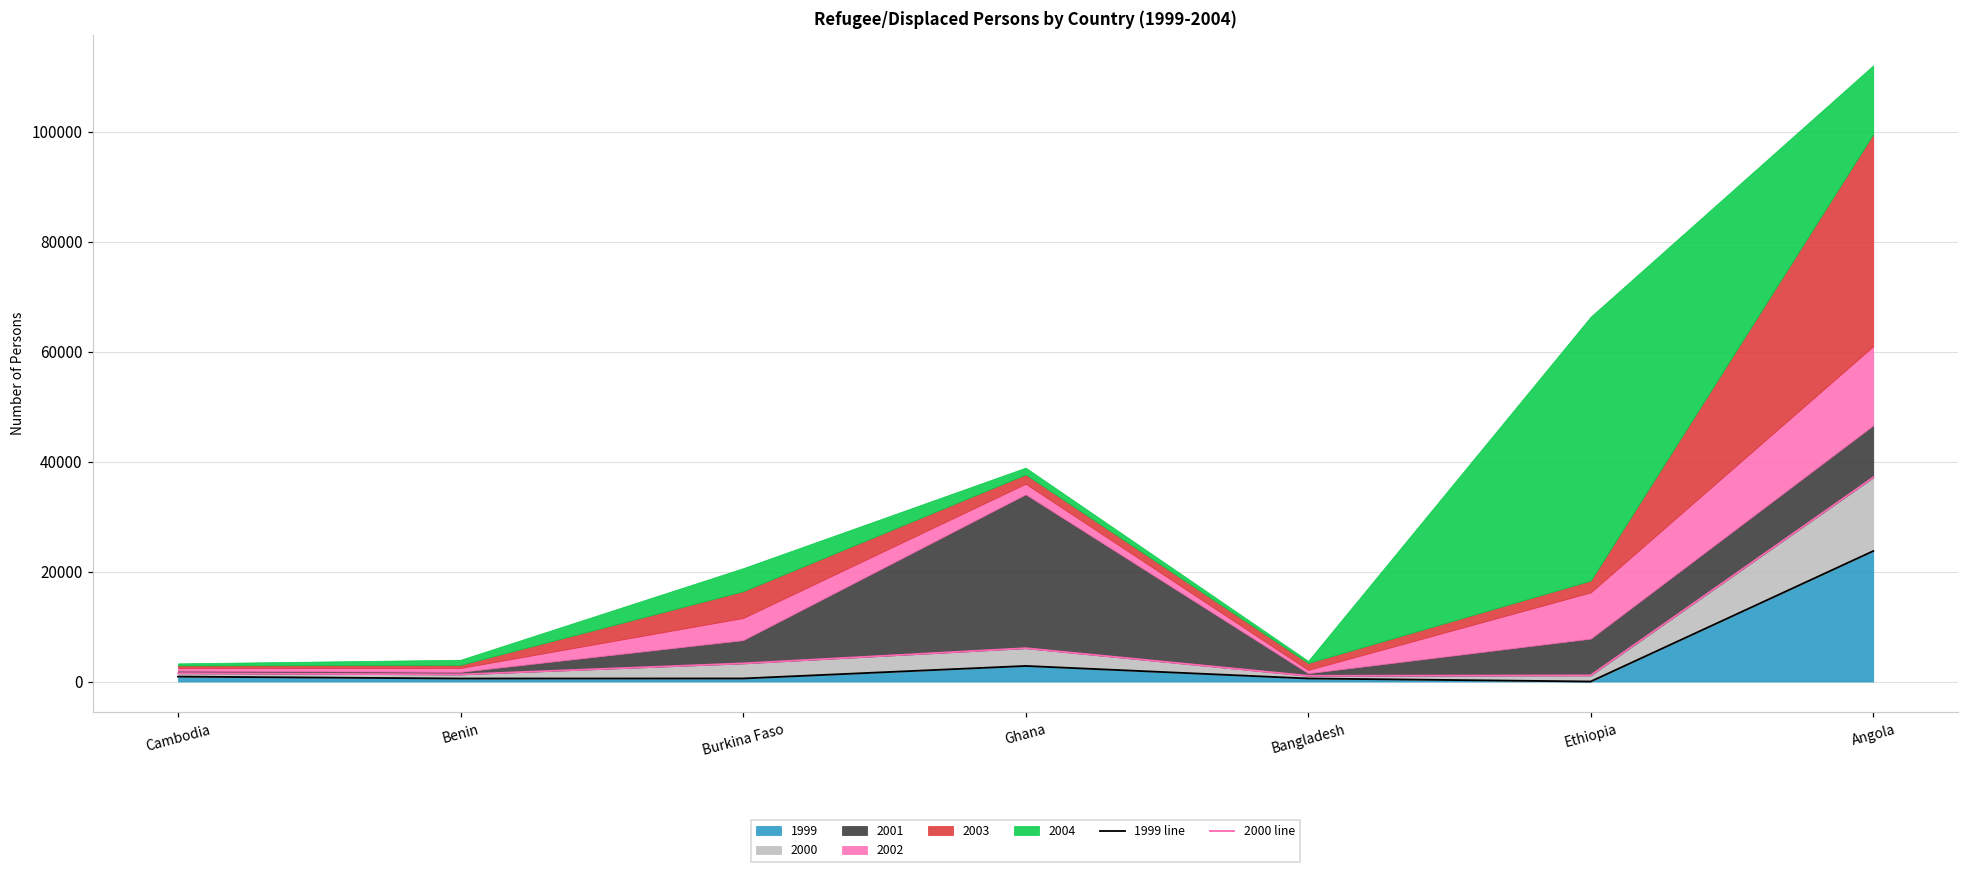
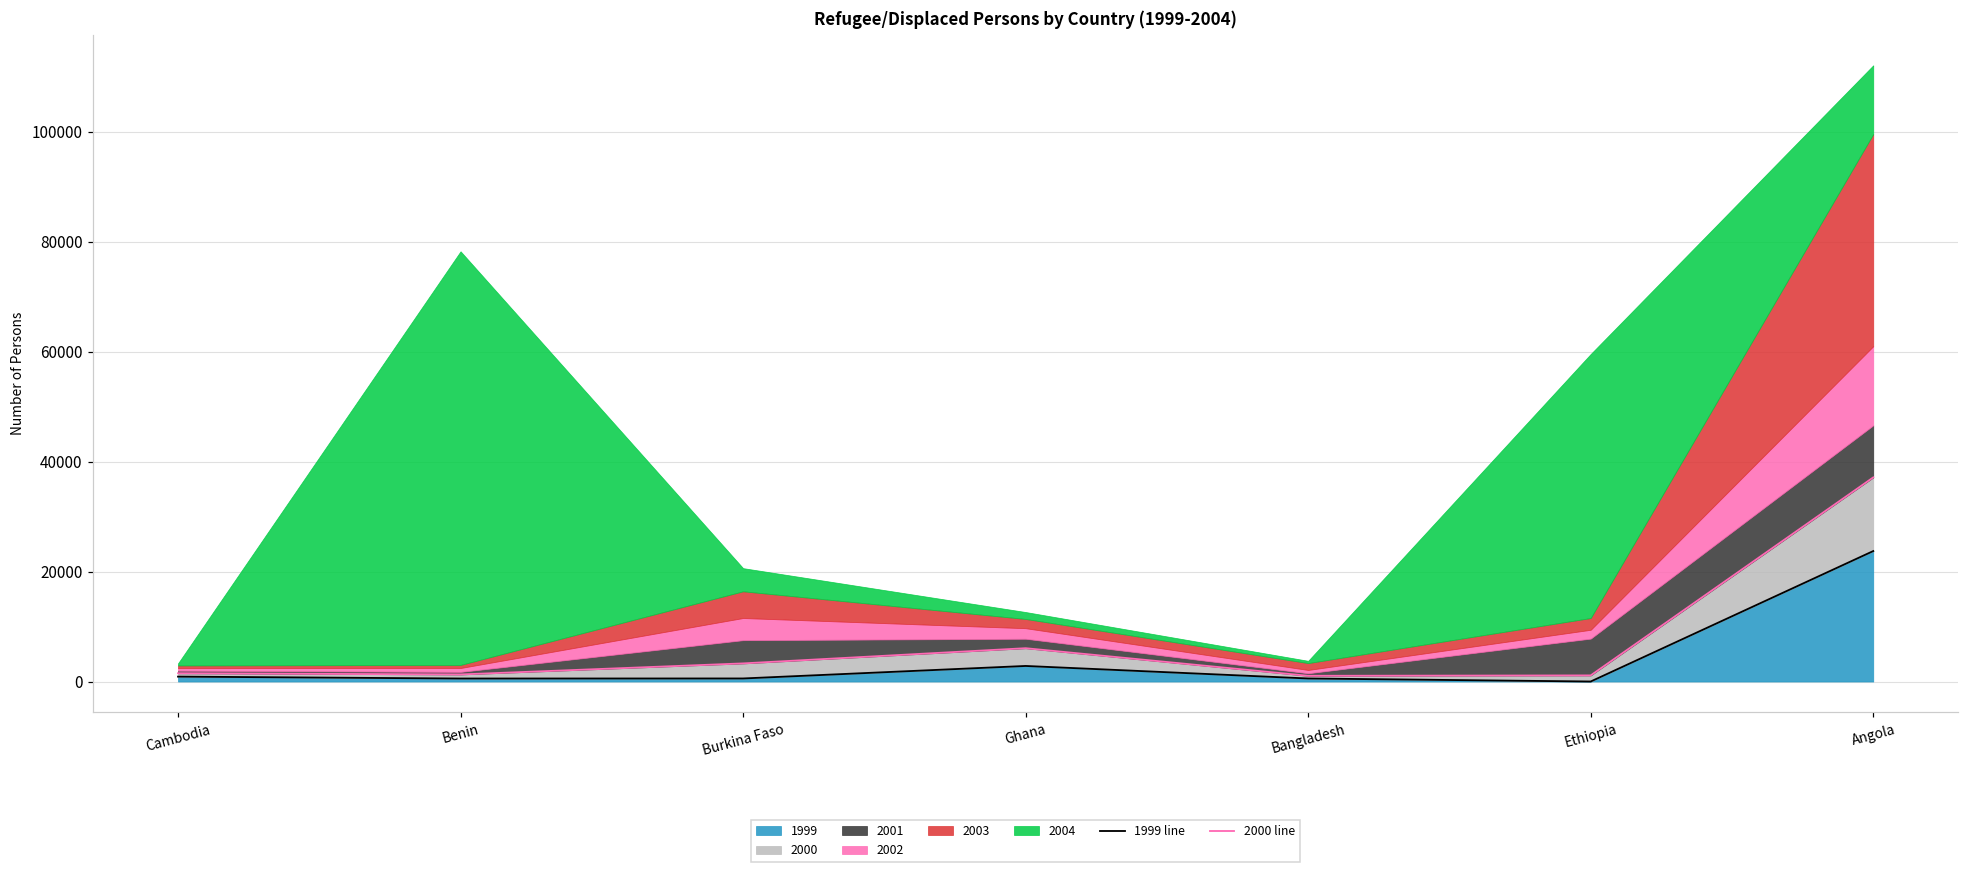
2004, Benin: 1000 -> 75000
2001, Ghana: 28000 -> 2000
2002, Ethiopia: 8000 -> 2000
